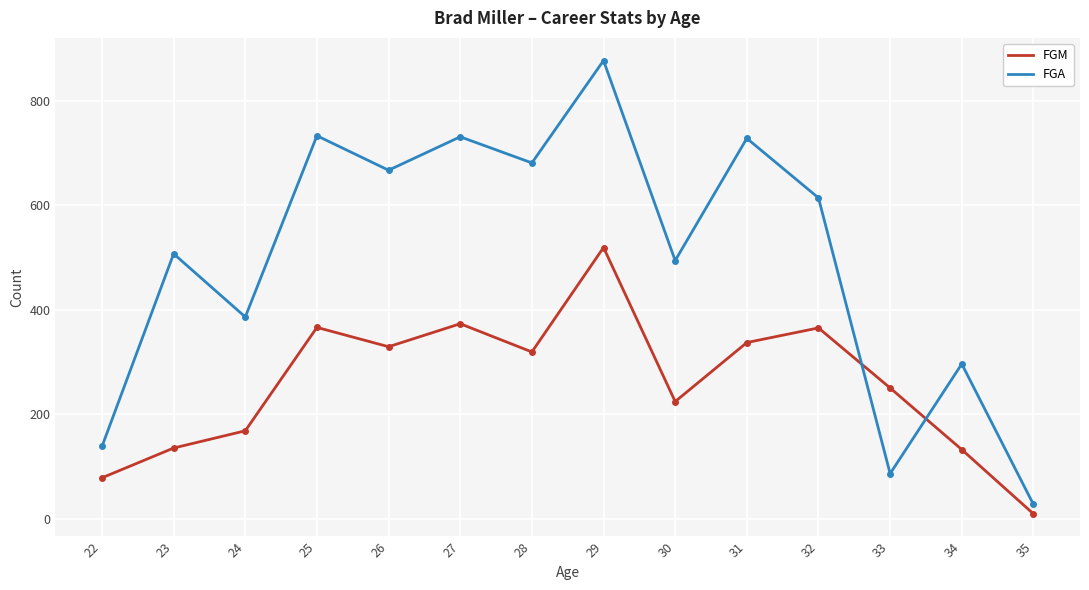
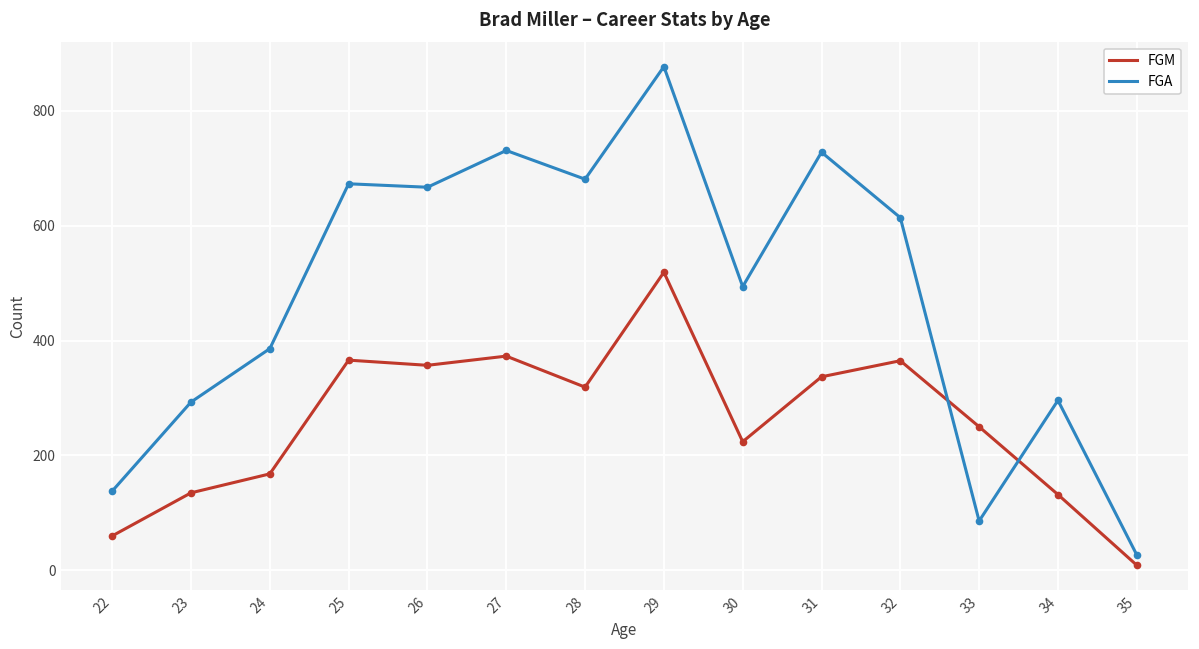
FGM, 22: 80 -> 60
FGA, 23: 510 -> 290
FGA, 25: 730 -> 670
FGM, 26: 330 -> 360
